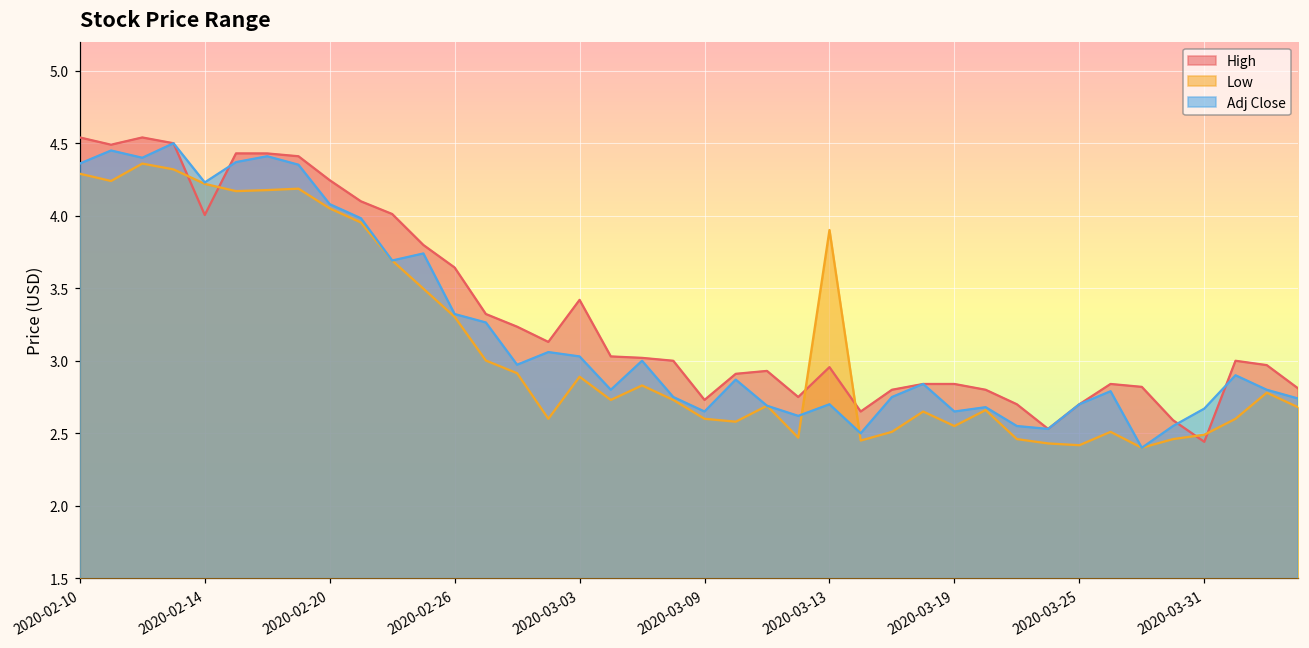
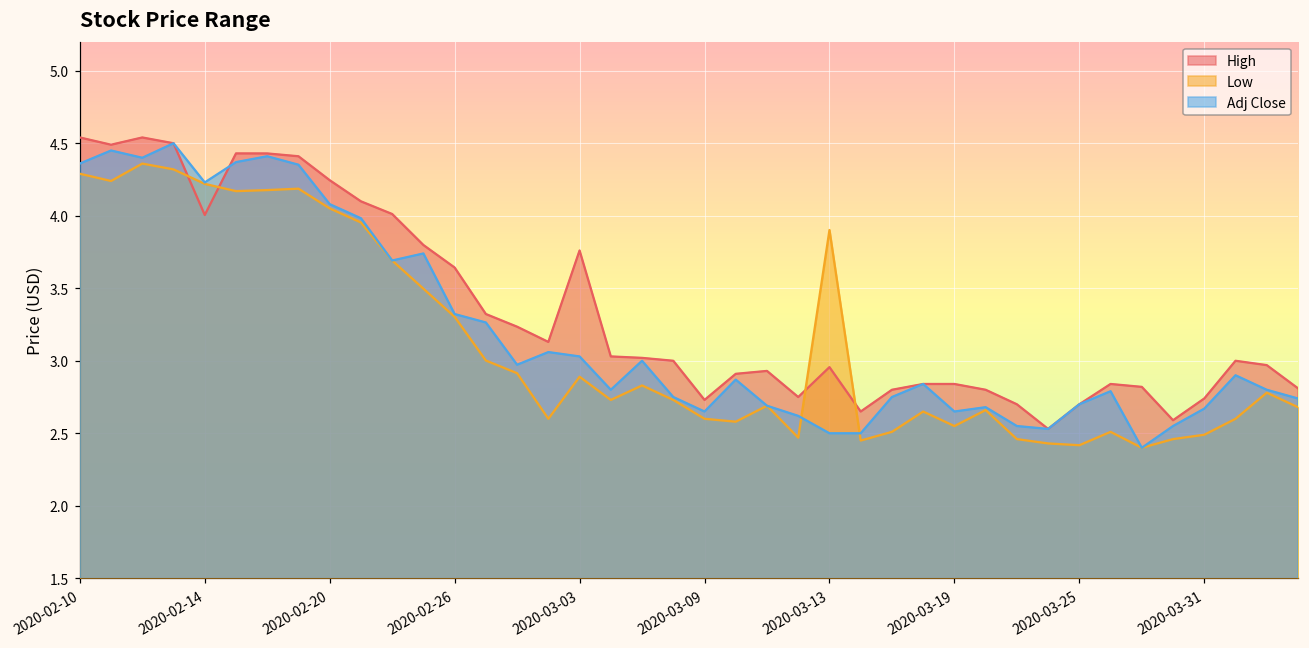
High, 2020-03-03: 3.42 -> 3.76
Adj Close, 2020-03-13: 2.7 -> 2.5
High, 2020-03-31: 2.44 -> 2.74
